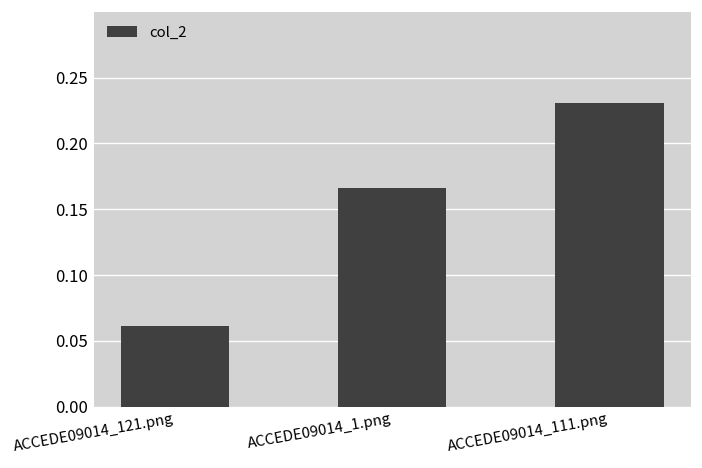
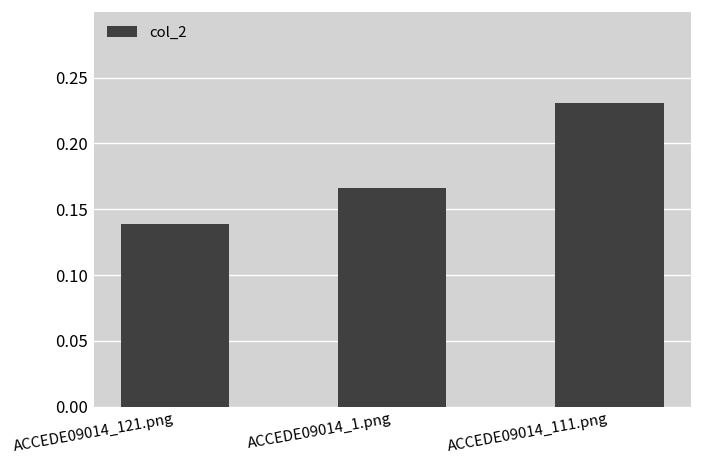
ACCEDE09014_121.png: 0.061 -> 0.139
